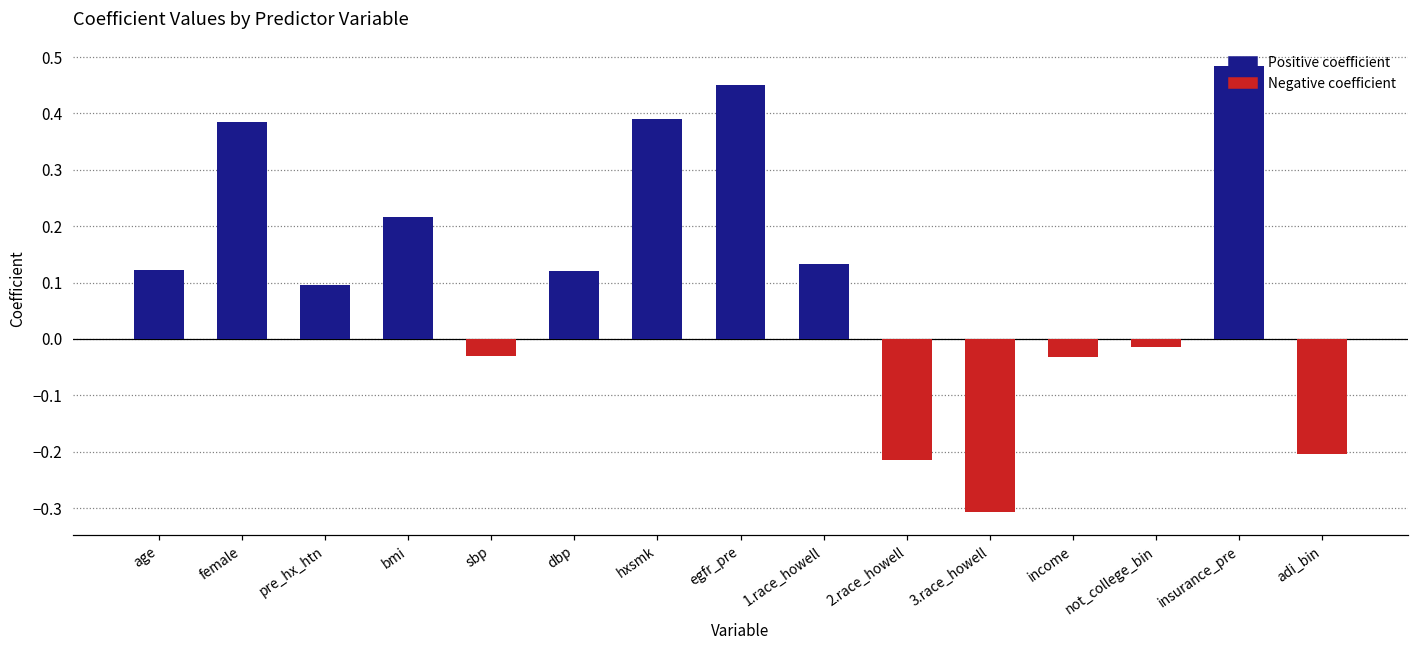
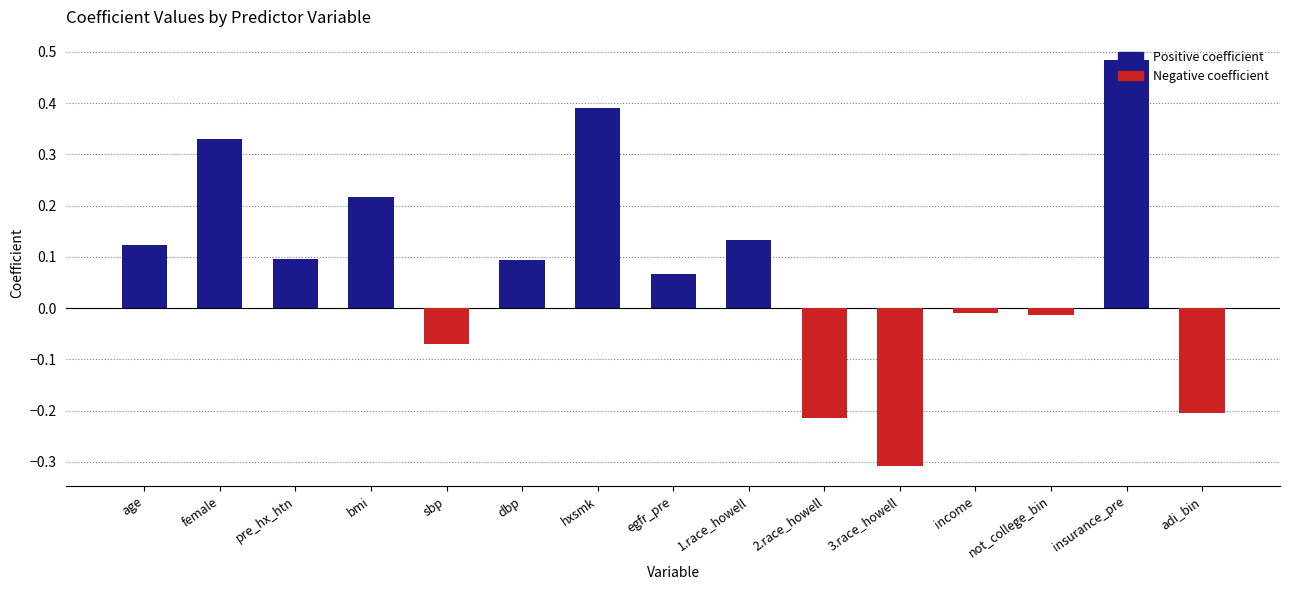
Positive coefficient, female: 0.38 -> 0.33
Negative coefficient, sbp: -0.03 -> -0.07
Positive coefficient, dbp: 0.12 -> 0.09
Positive coefficient, egfr_pre: 0.45 -> 0.07
Negative coefficient, income: -0.03 -> -0.01
